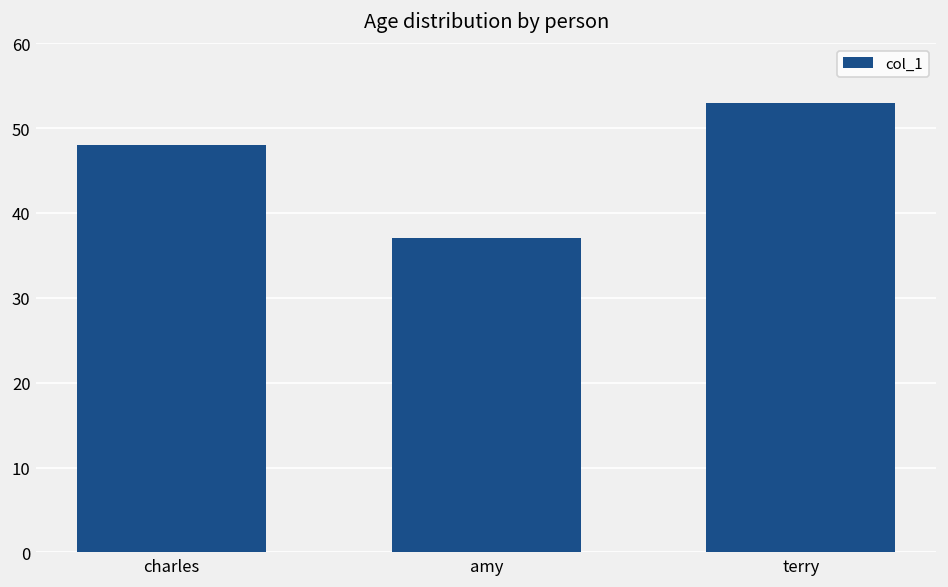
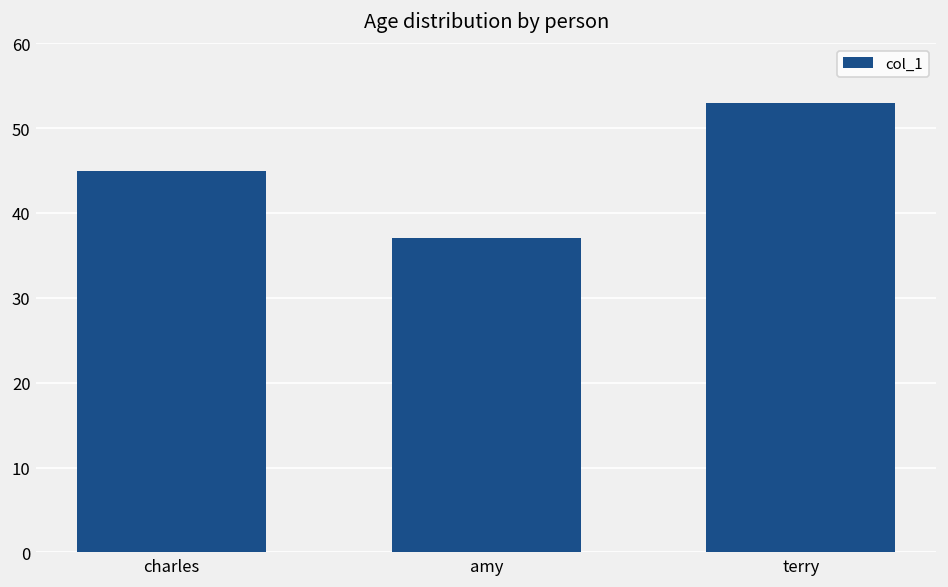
charles: 48 -> 45
